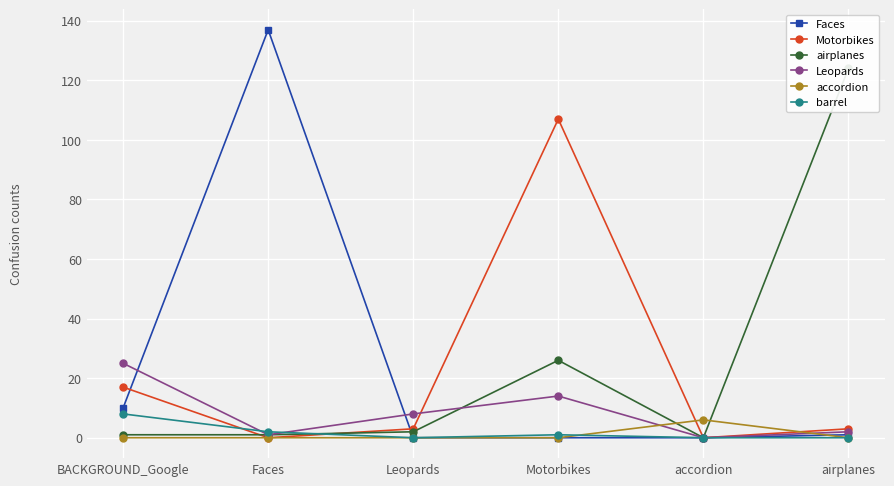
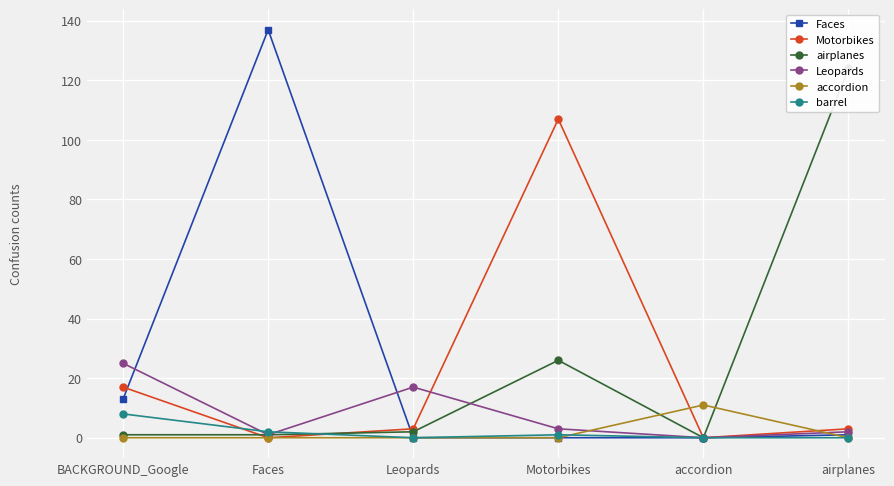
Faces, BACKGROUND_Google: 10 -> 13
Leopards, Leopards: 8 -> 17
Leopards, Motorbikes: 14 -> 3
accordion, accordion: 6 -> 11
